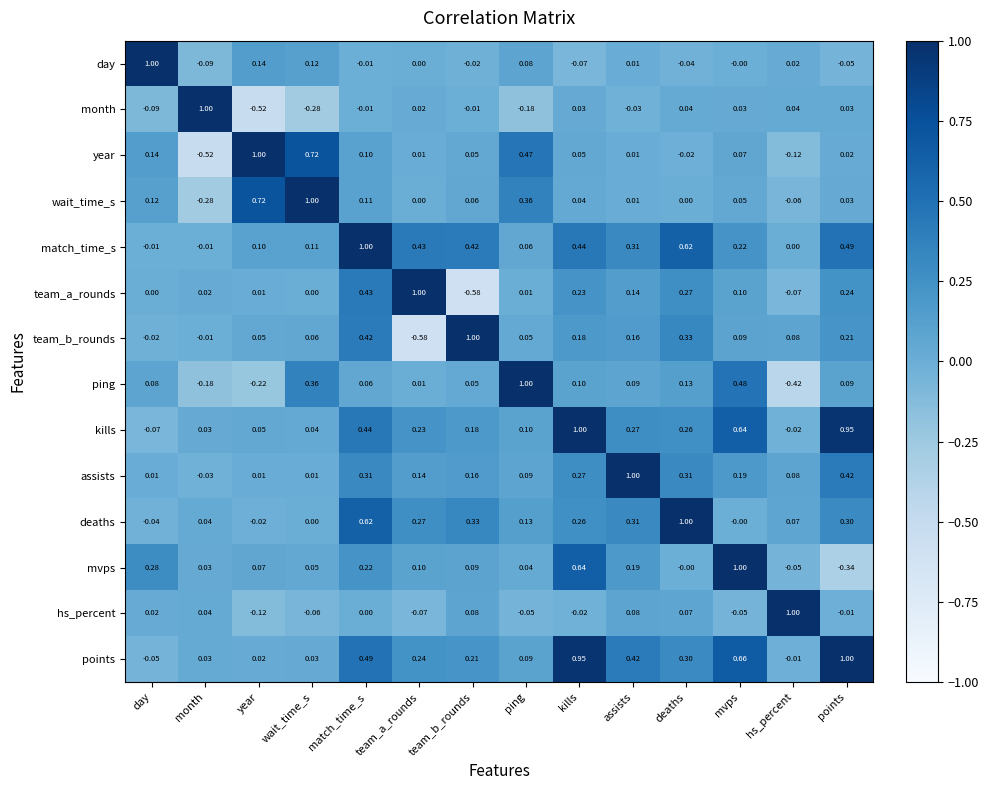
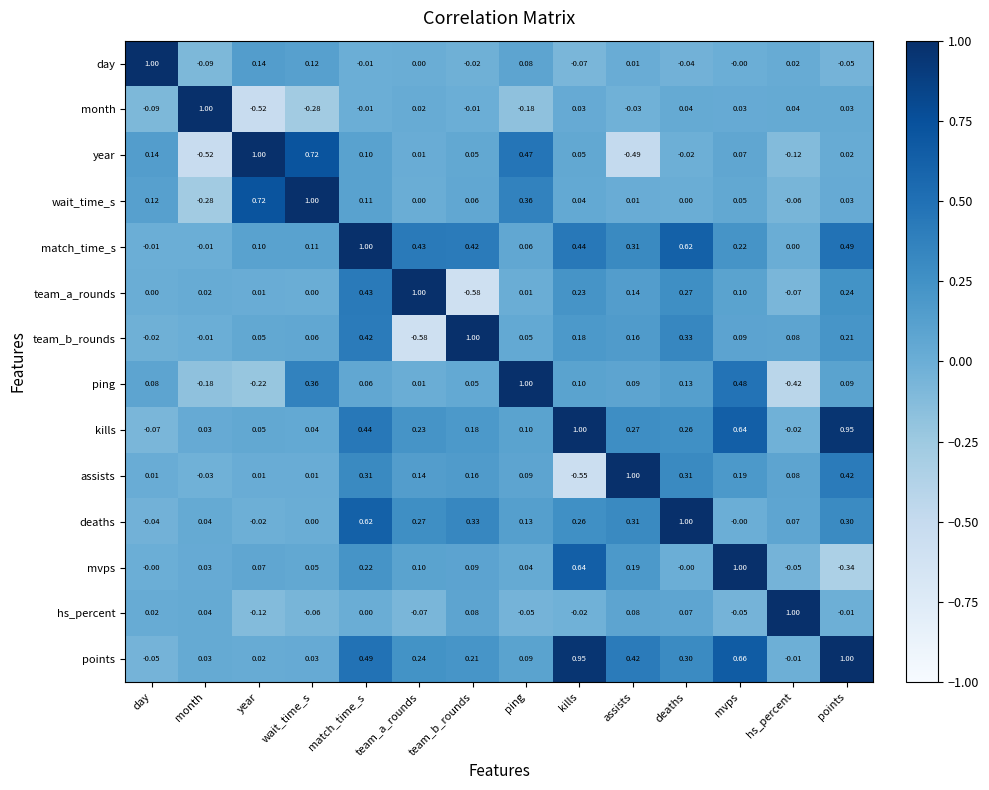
year, assists: 0.01 -> -0.49
assists, kills: 0.27 -> -0.55
mvps, day: 0.28 -> -0.00
